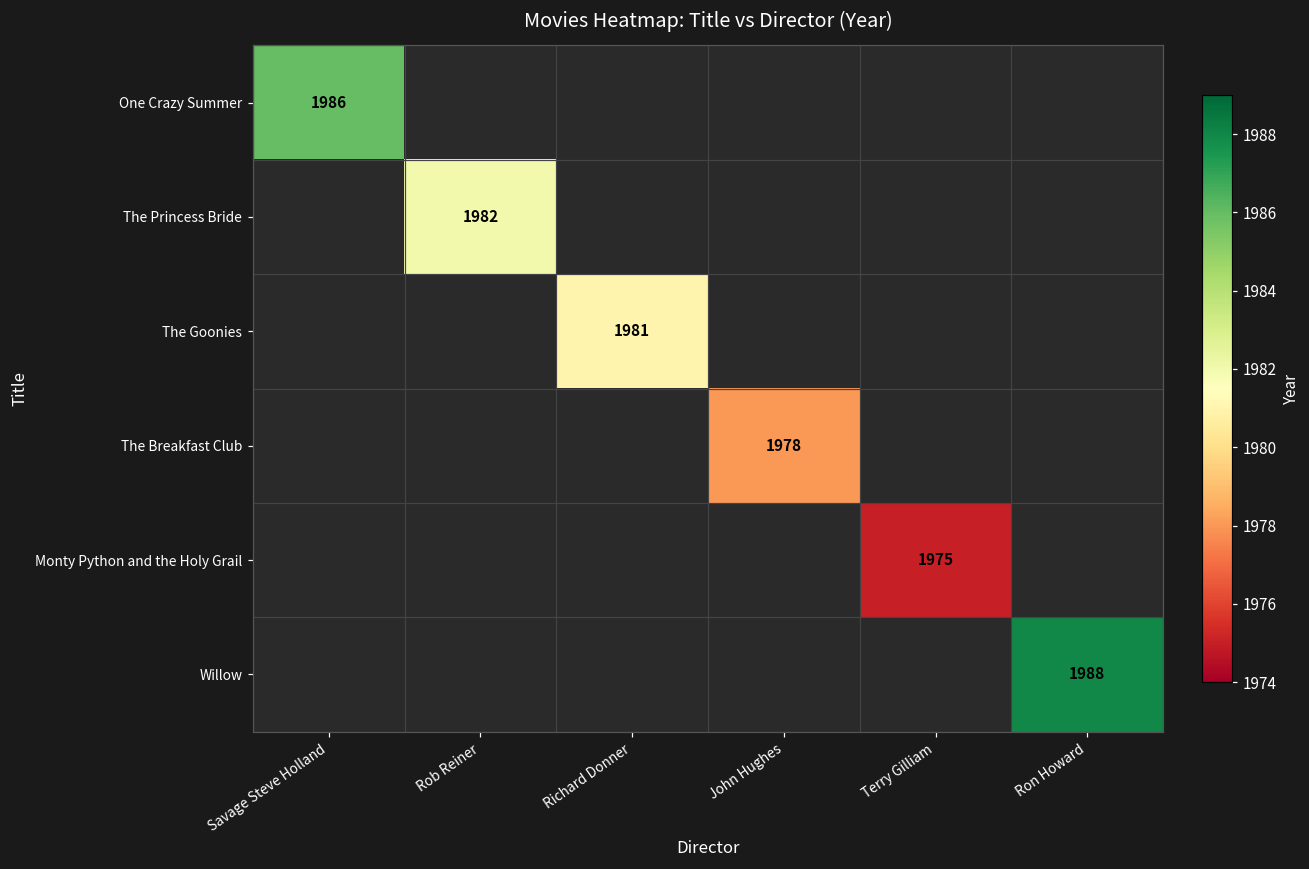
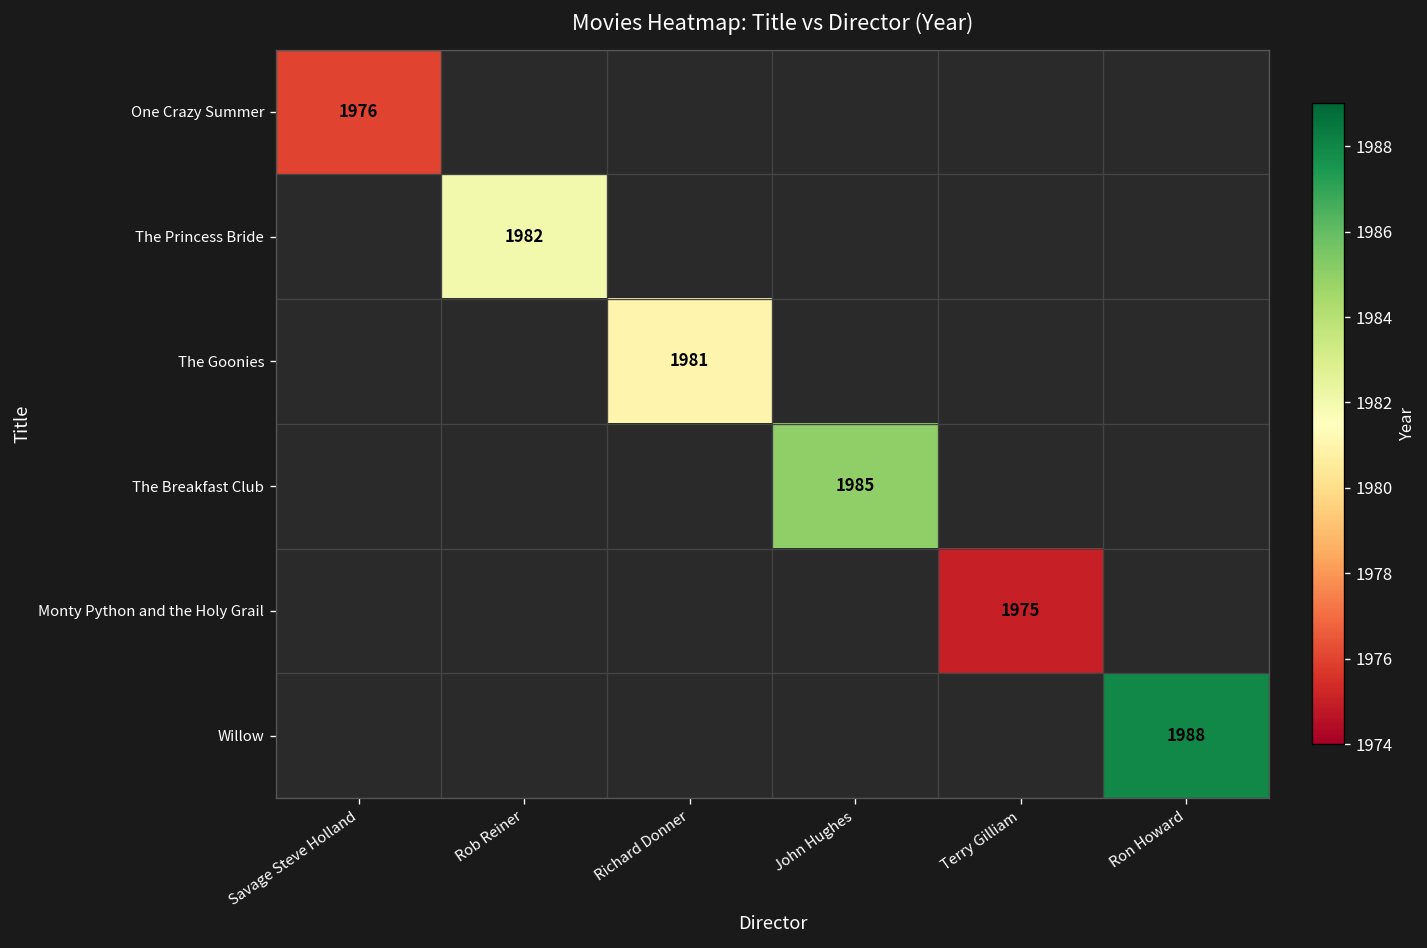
One Crazy Summer, Savage Steve Holland: 1986 -> 1976
The Breakfast Club, John Hughes: 1978 -> 1985
